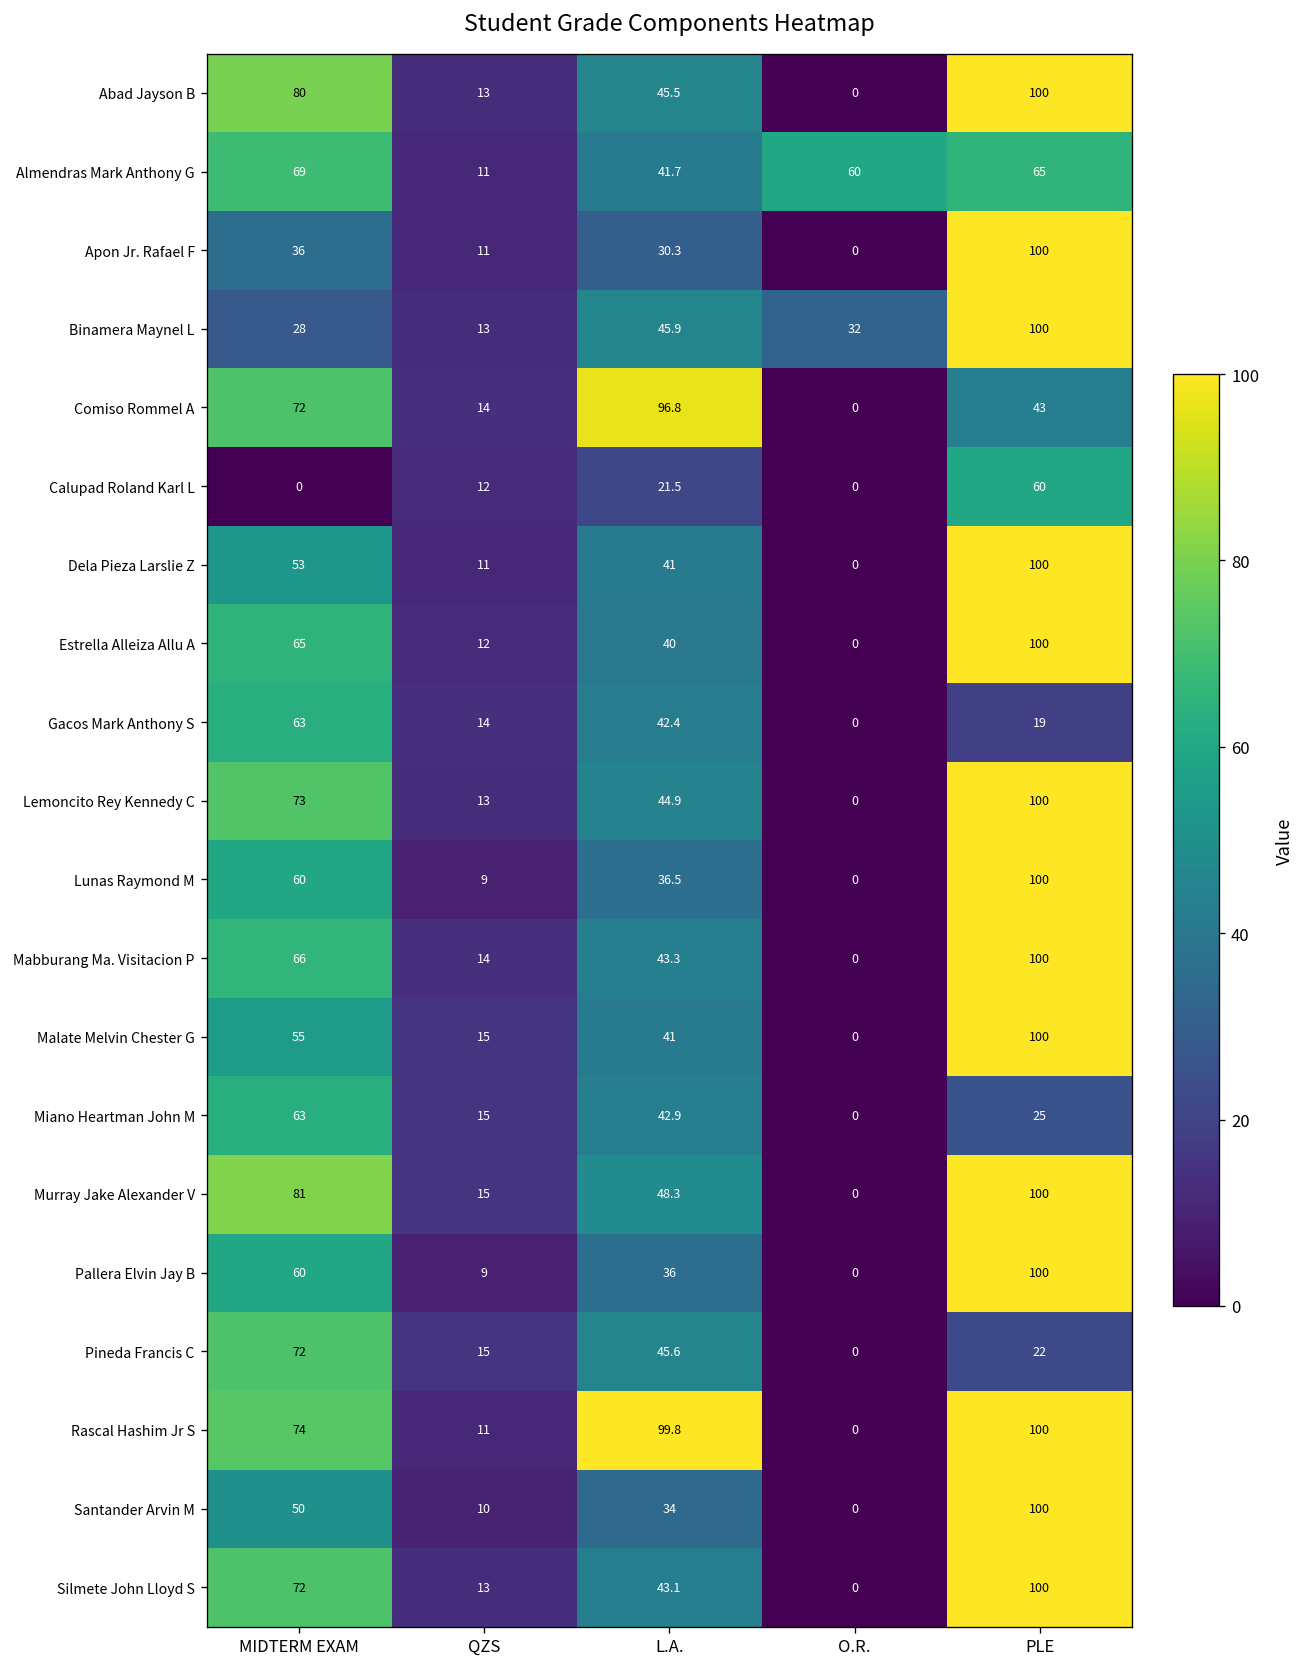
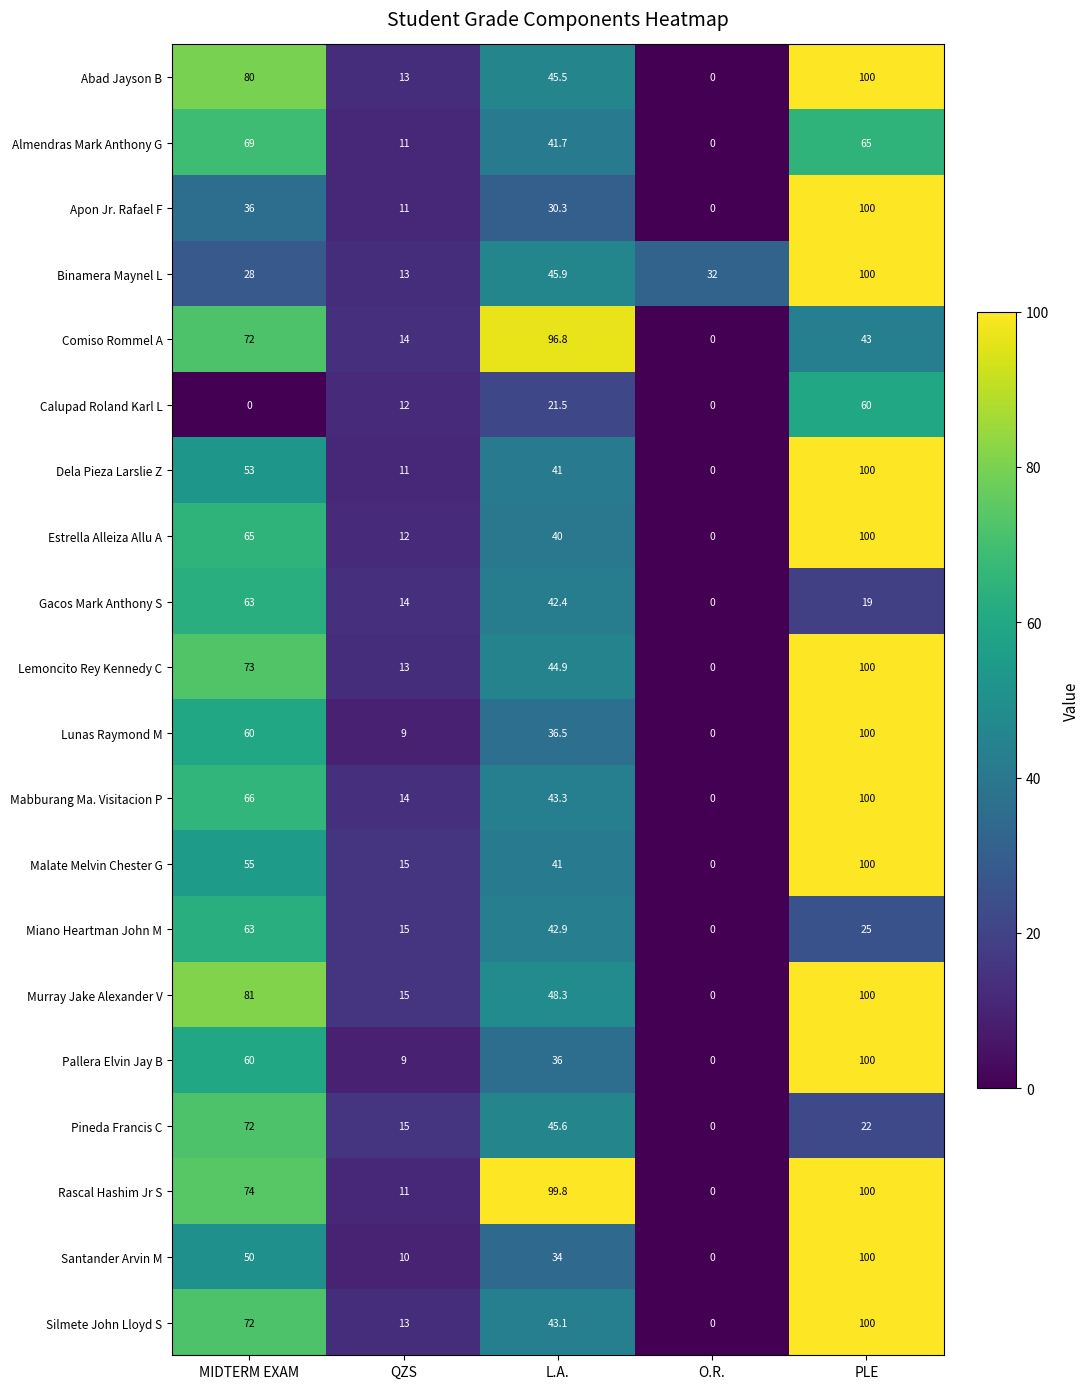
Almendras Mark Anthony G, O.R.: 60 -> 0
